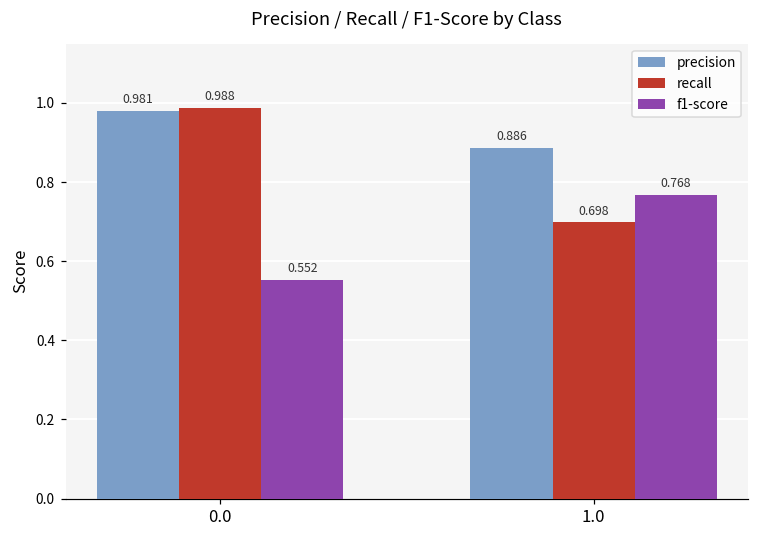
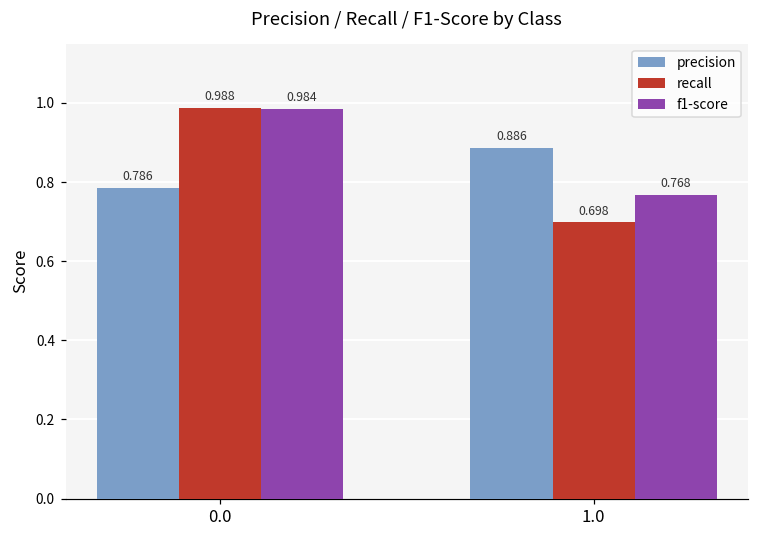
precision, 0.0: 0.981 -> 0.786
f1-score, 0.0: 0.552 -> 0.984
